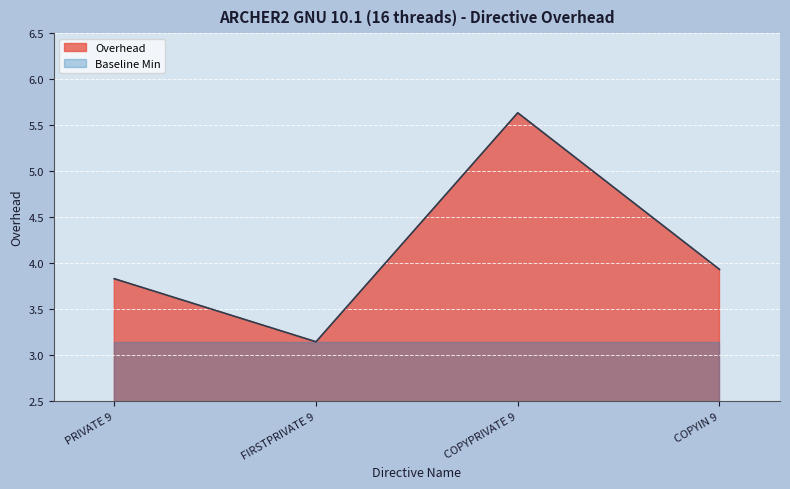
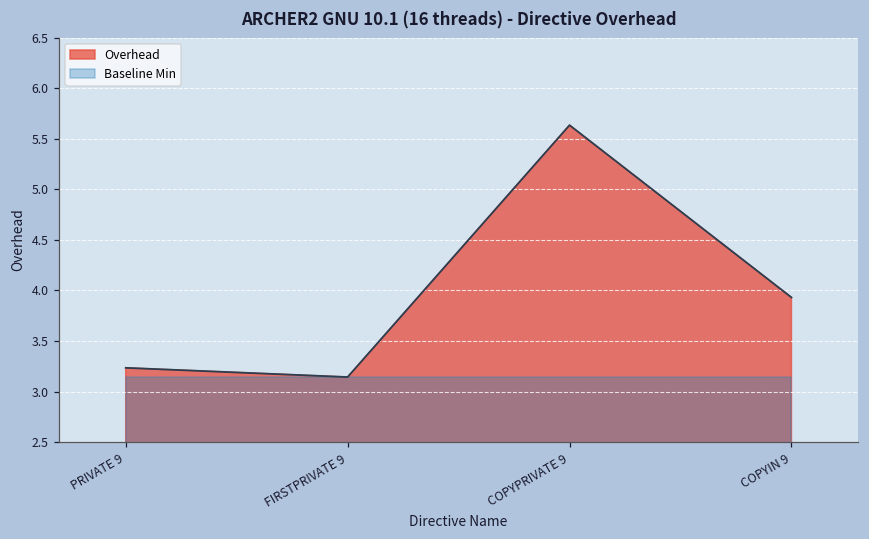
Overhead, PRIVATE 9: 3.8 -> 3.2
